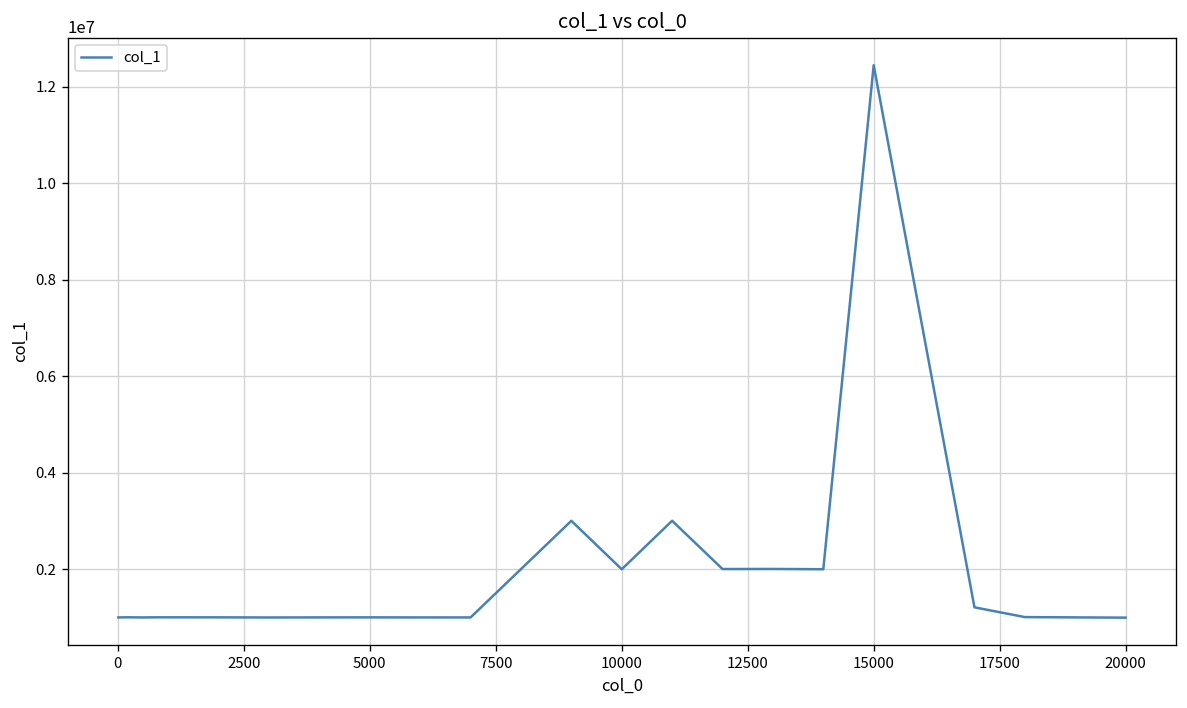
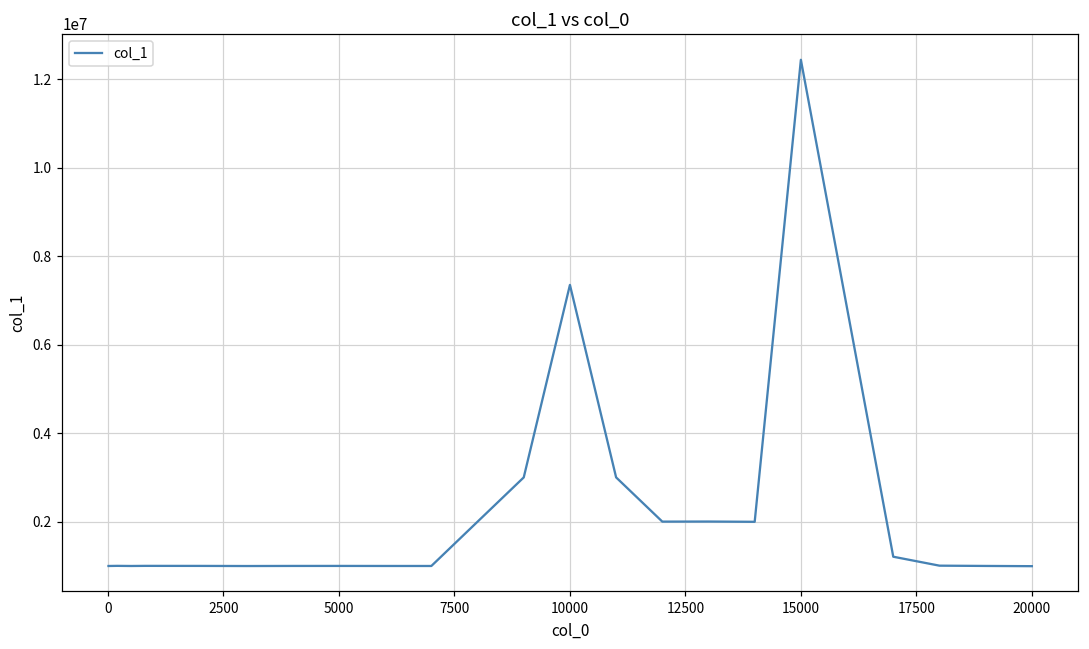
10000: 2000000 -> 7400000
